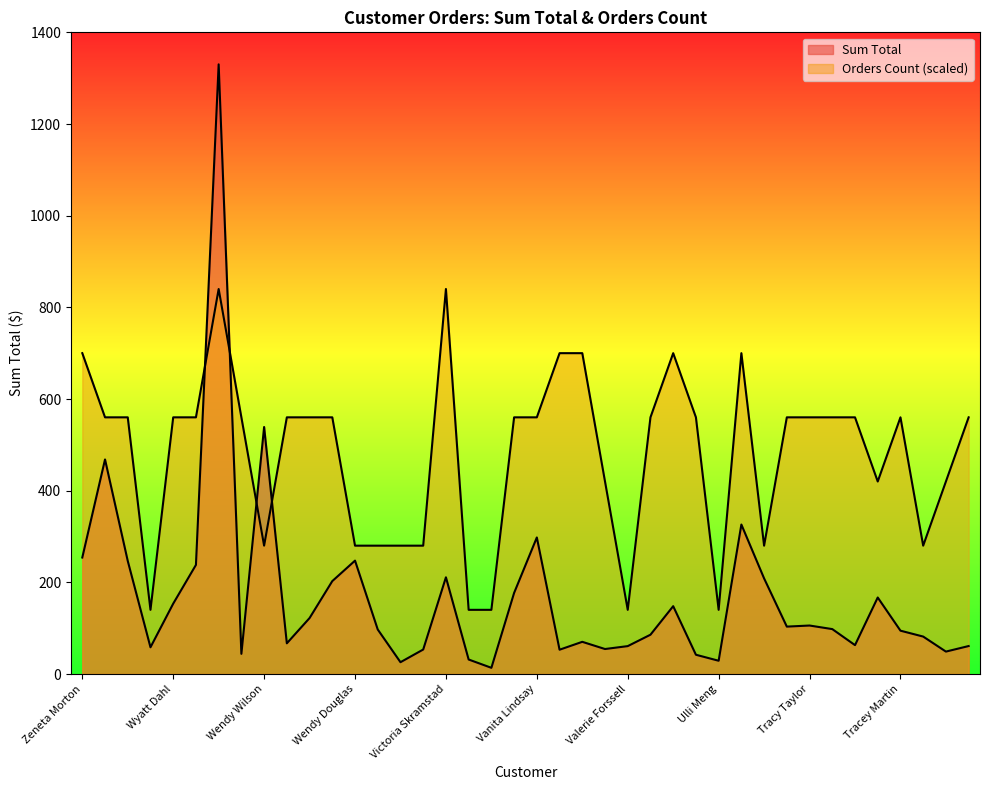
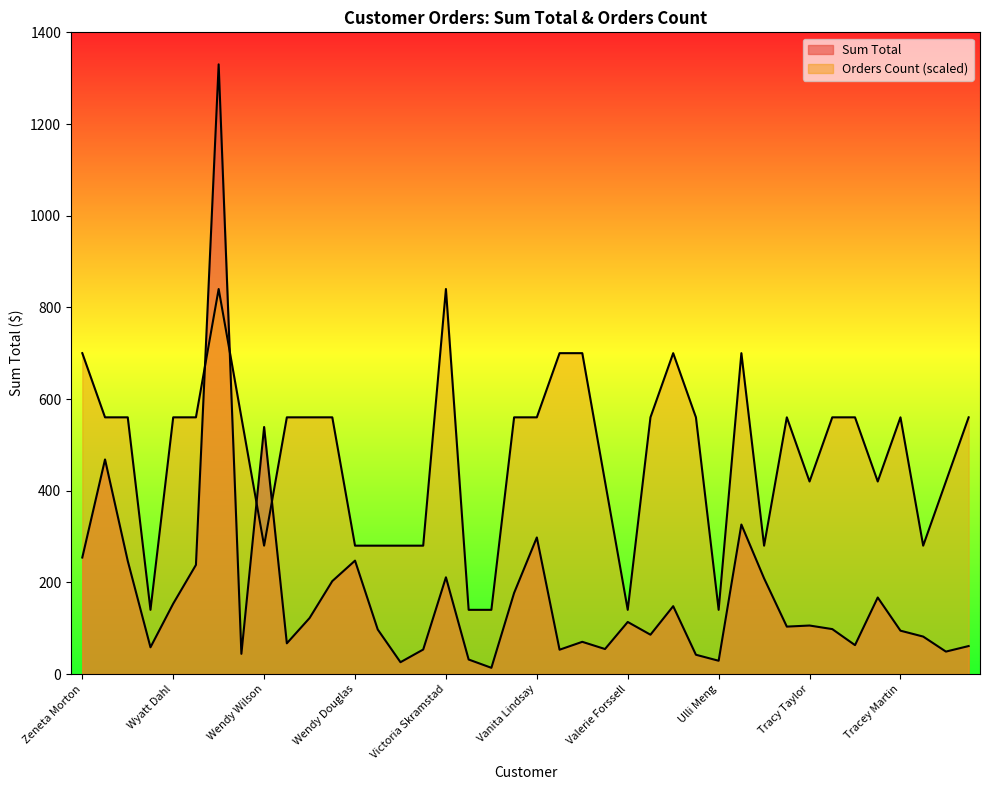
Sum Total, Valerie Forssell: 60 -> 110
Orders Count (scaled), Tracy Taylor: 560 -> 420
